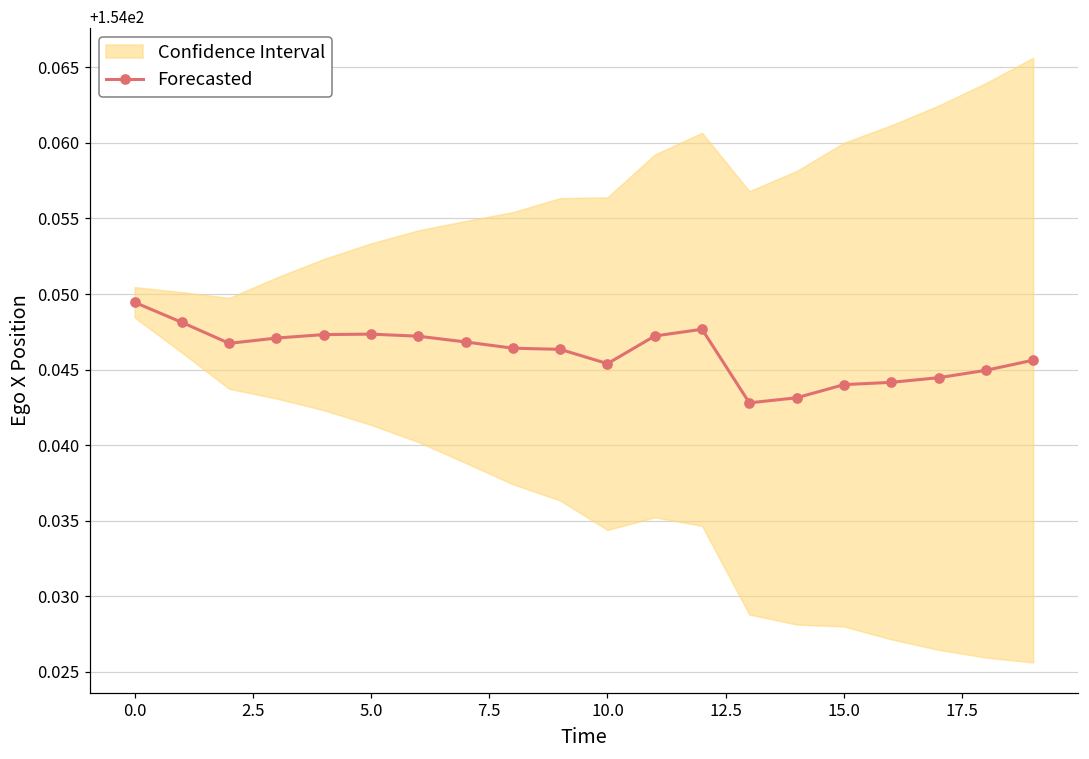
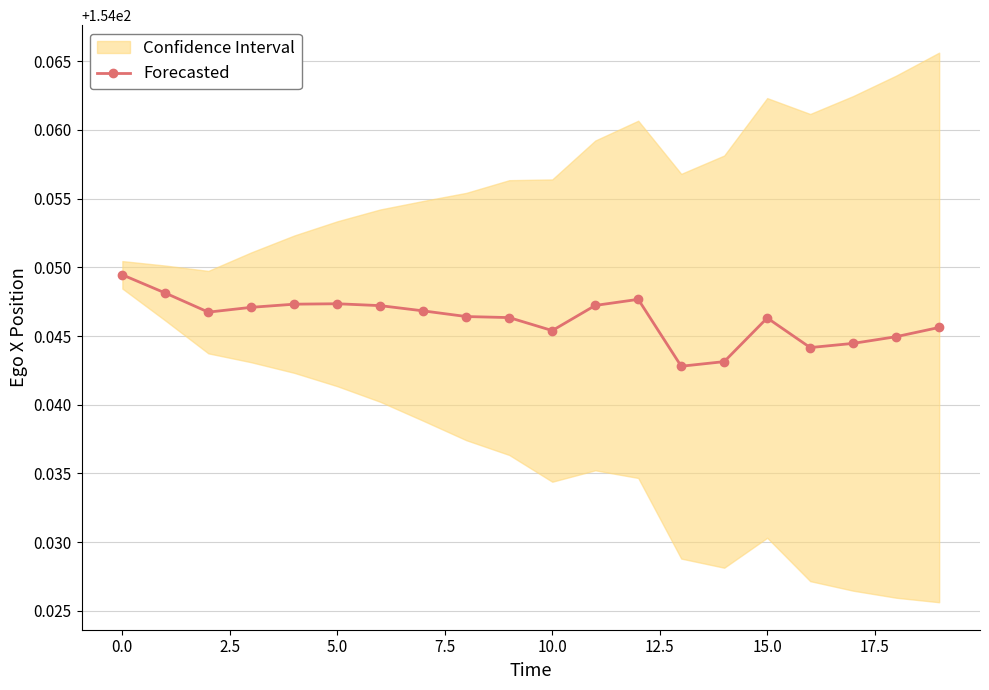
Forecasted, 15.0: 154.0440 -> 154.0463
